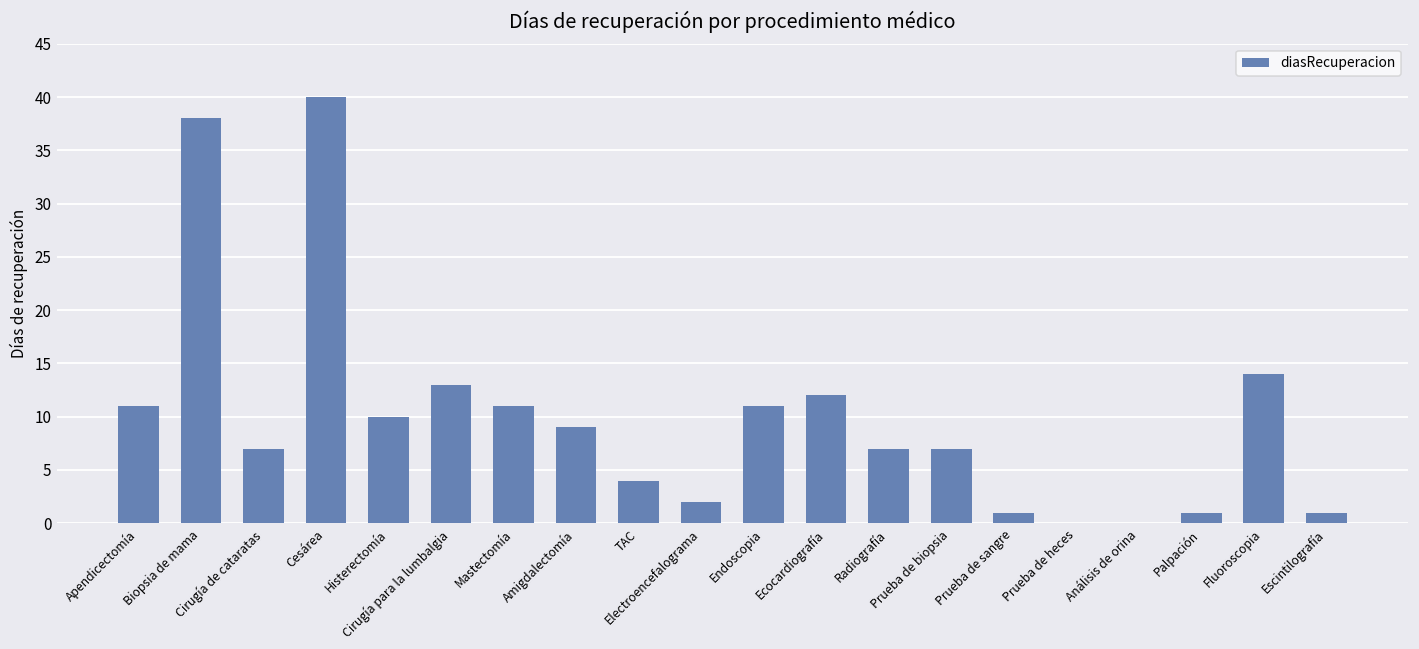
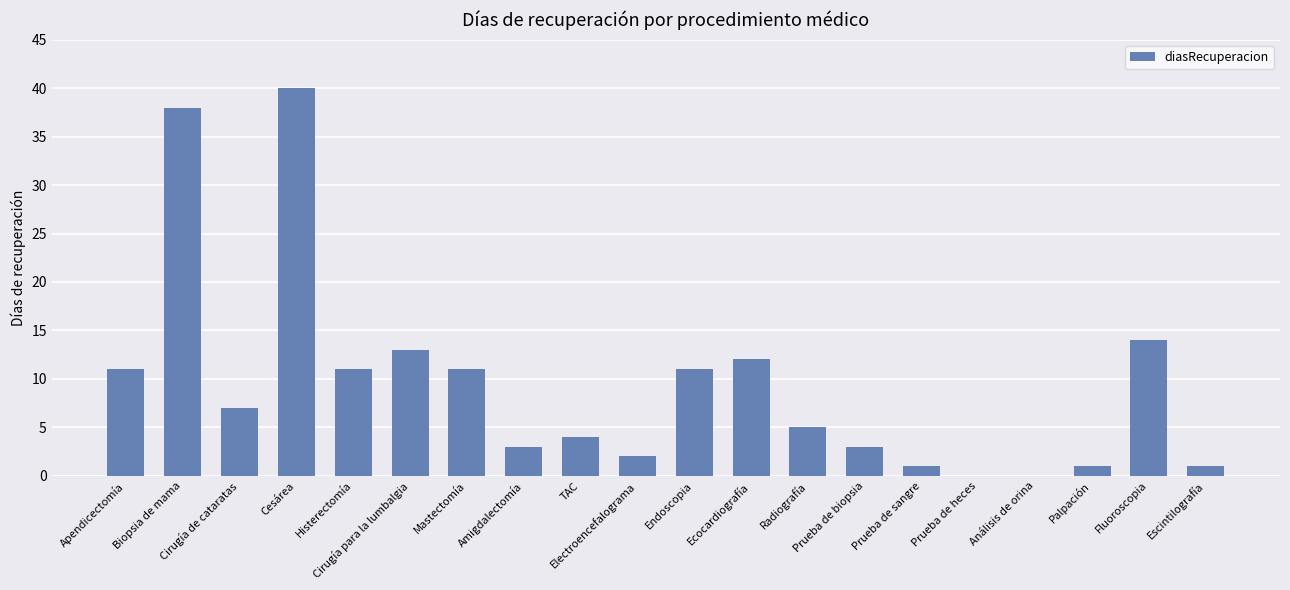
Histerectomía: 10 -> 11
Amigdalectomía: 9 -> 3
Radiografía: 7 -> 5
Prueba de biopsia: 7 -> 3
